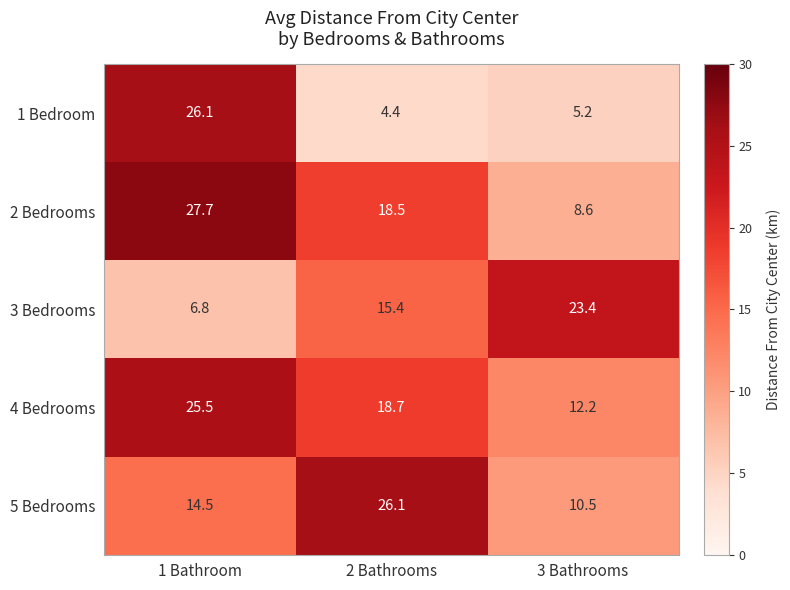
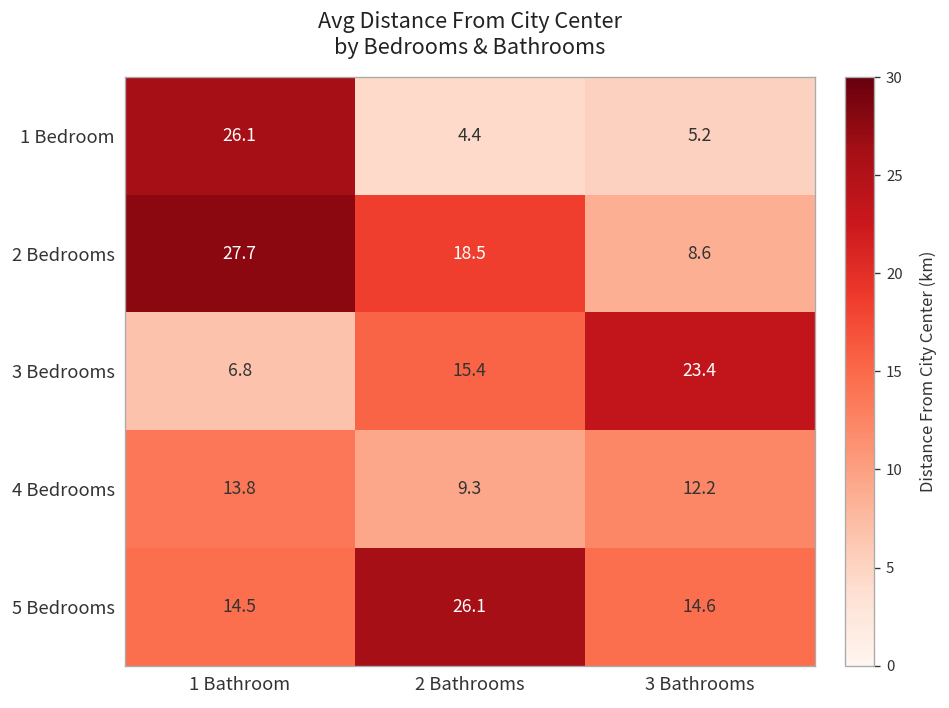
4 Bedrooms, 1 Bathroom: 25.5 -> 13.8
4 Bedrooms, 2 Bathrooms: 18.7 -> 9.3
5 Bedrooms, 3 Bathrooms: 10.5 -> 14.6
